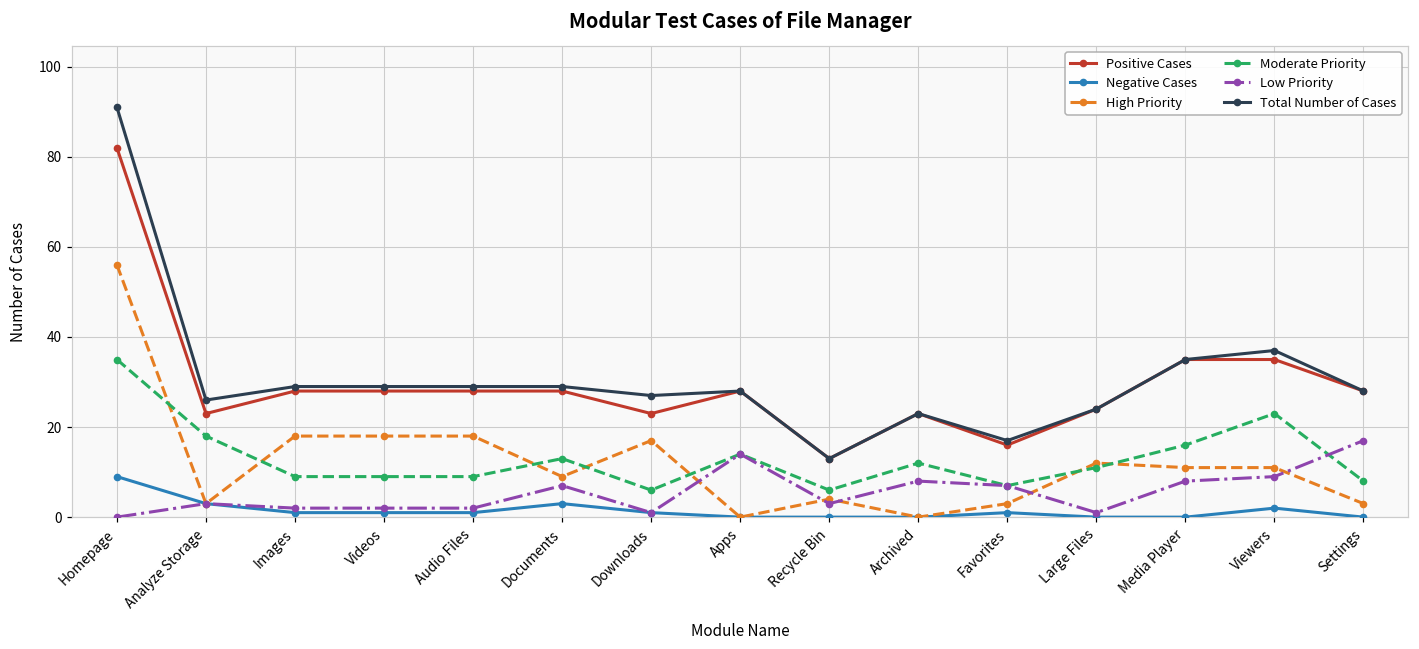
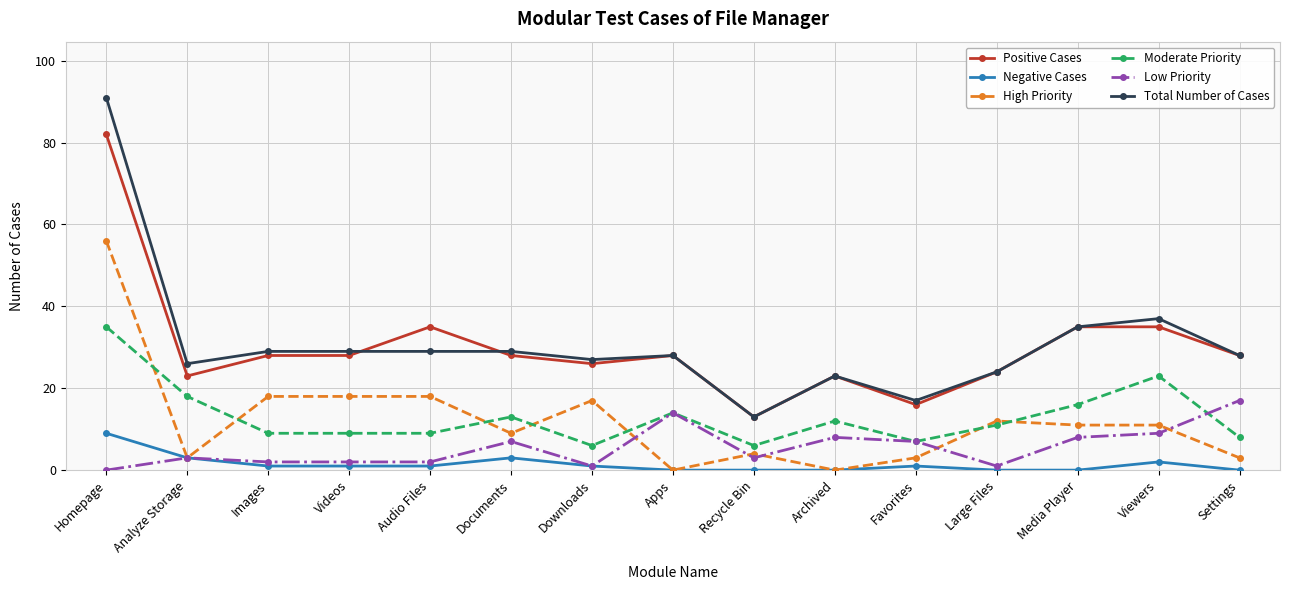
Positive Cases, Audio Files: 28 -> 35
Positive Cases, Downloads: 23 -> 26
